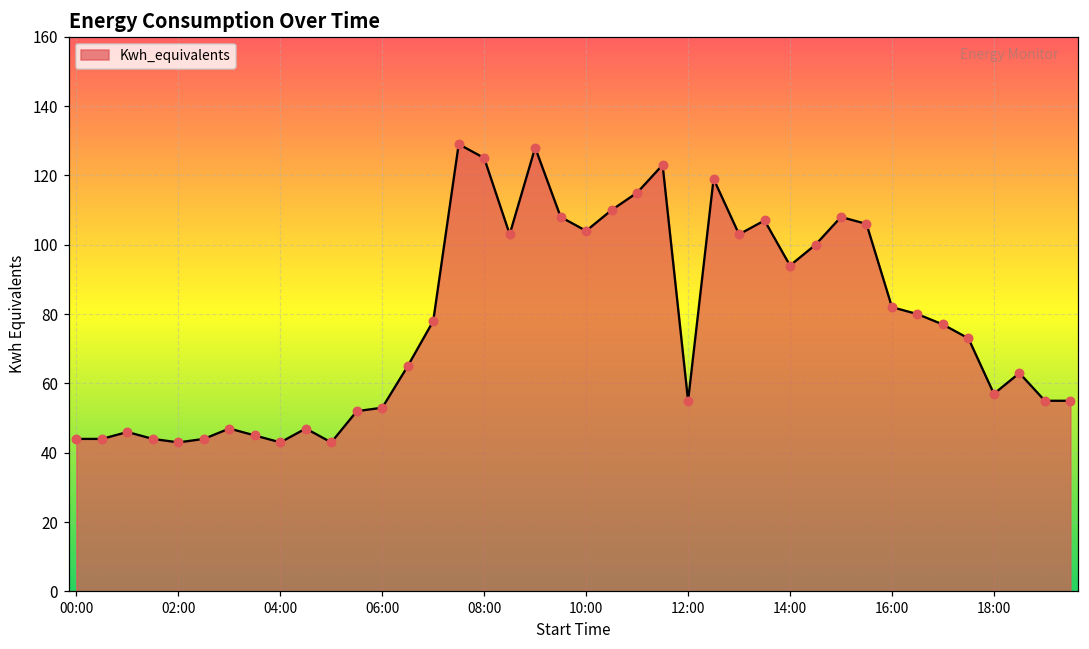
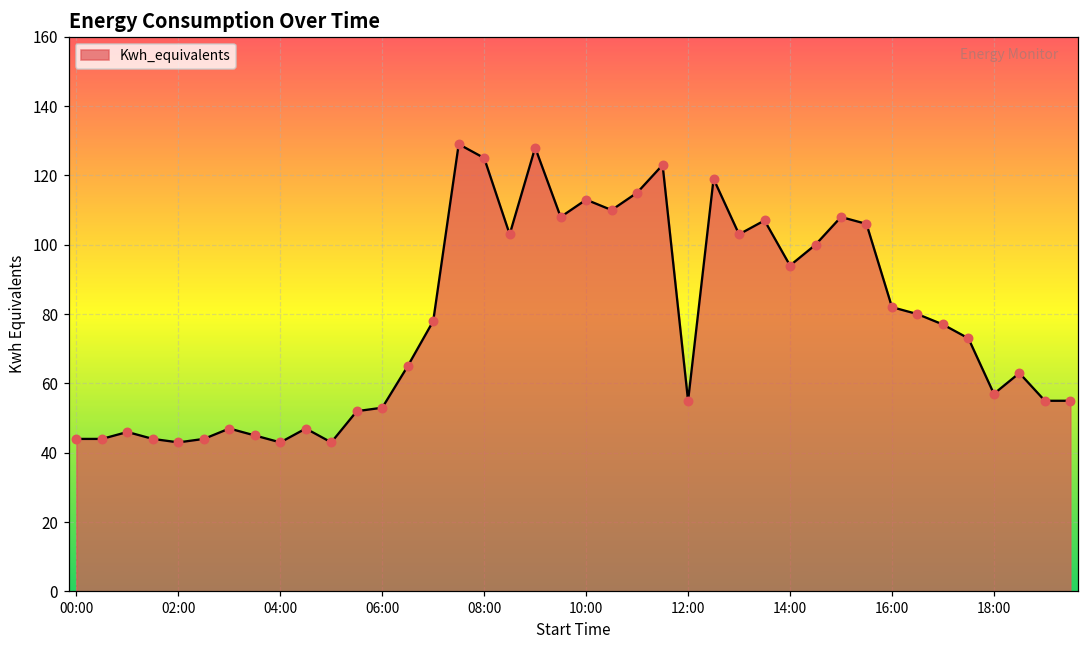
10:00: 104 -> 113
